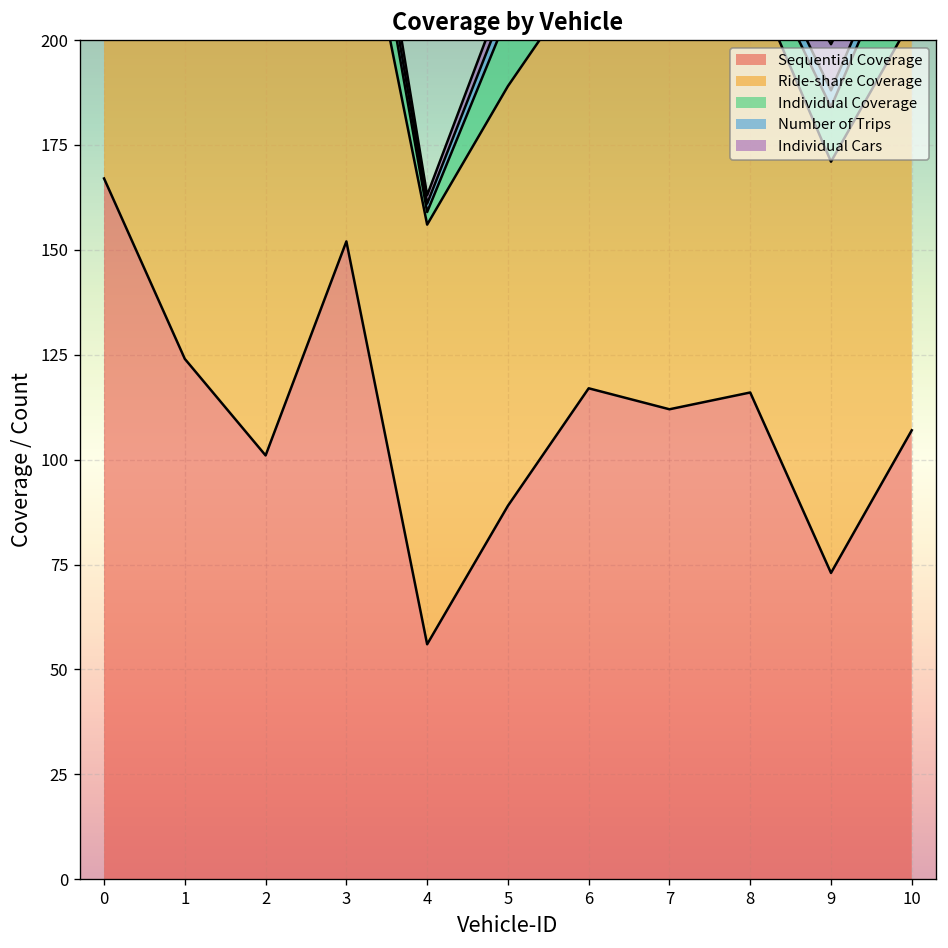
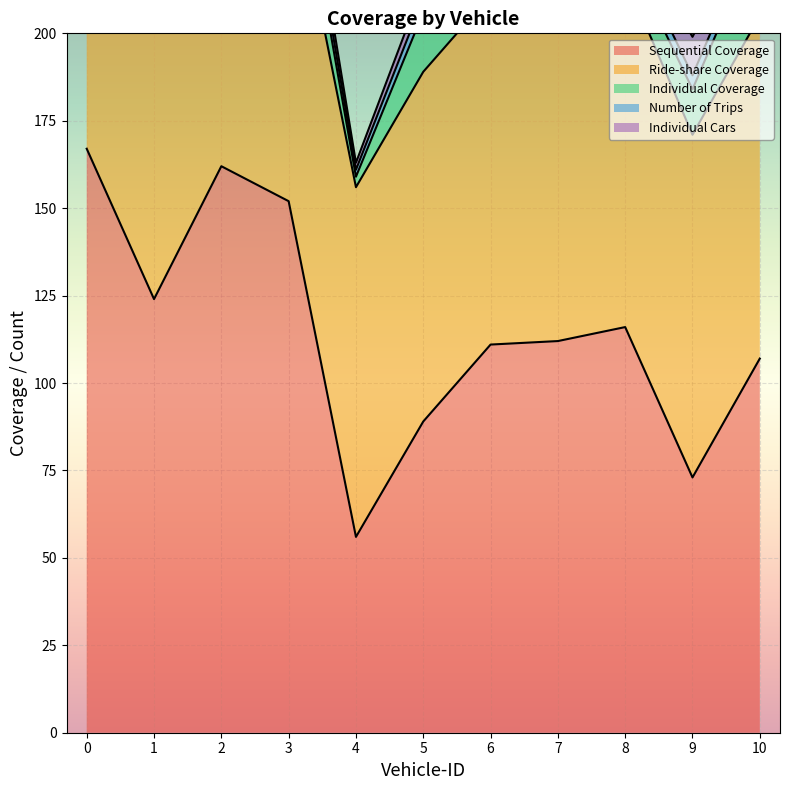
Sequential Coverage, 2: 101 -> 162
Sequential Coverage, 6: 117 -> 111
